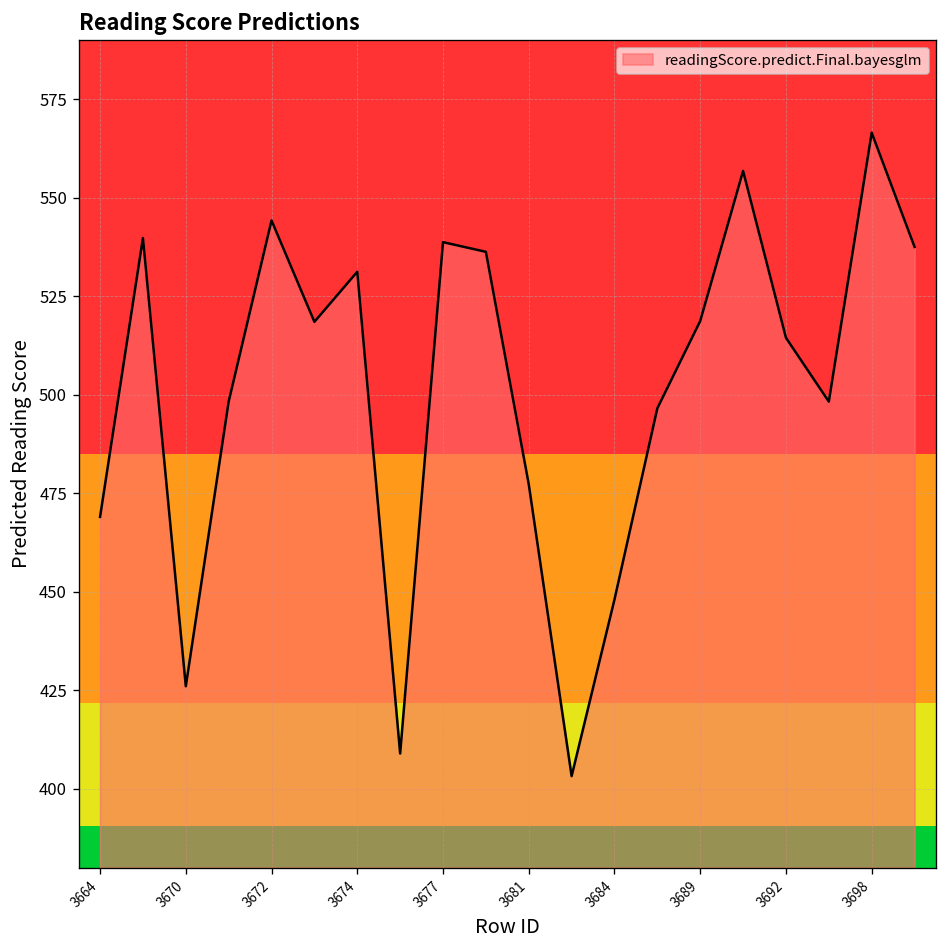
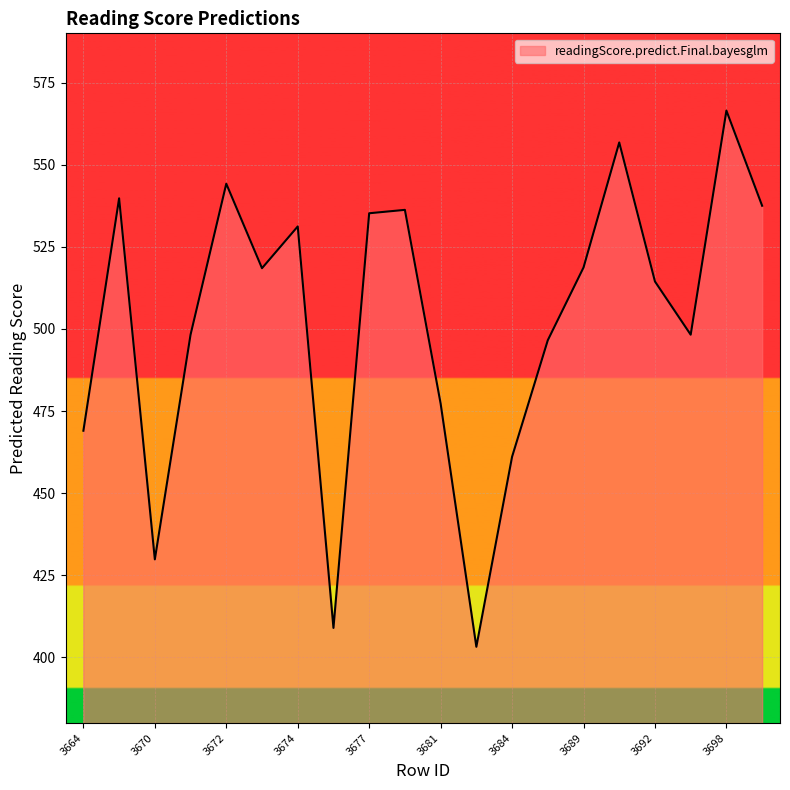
3670: 426 -> 430
3677: 539 -> 535
3684: 448 -> 461
